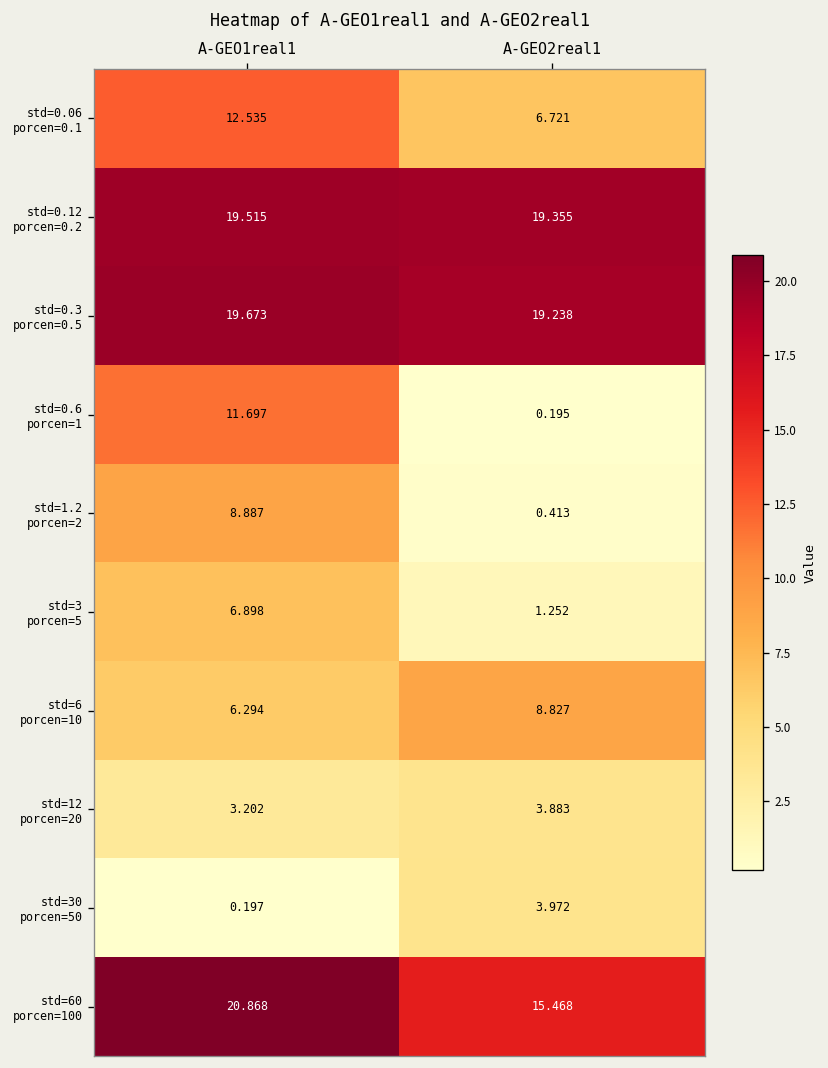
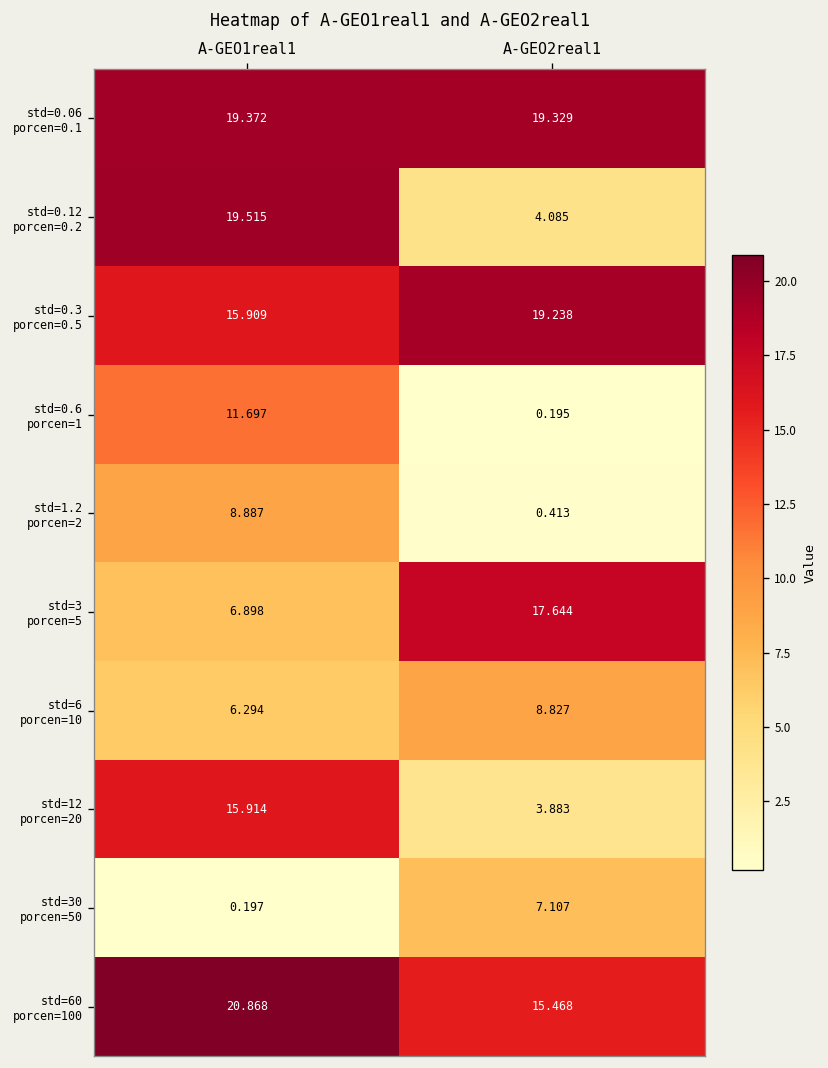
std=0.06 porcen=0.1, A-GEO1real1: 12.535 -> 19.372
std=0.06 porcen=0.1, A-GEO2real1: 6.721 -> 19.329
std=0.12 porcen=0.2, A-GEO2real1: 19.355 -> 4.085
std=0.3 porcen=0.5, A-GEO1real1: 19.673 -> 15.909
std=3 porcen=5, A-GEO2real1: 1.252 -> 17.644
std=12 porcen=20, A-GEO1real1: 3.202 -> 15.914
std=30 porcen=50, A-GEO2real1: 3.972 -> 7.107
